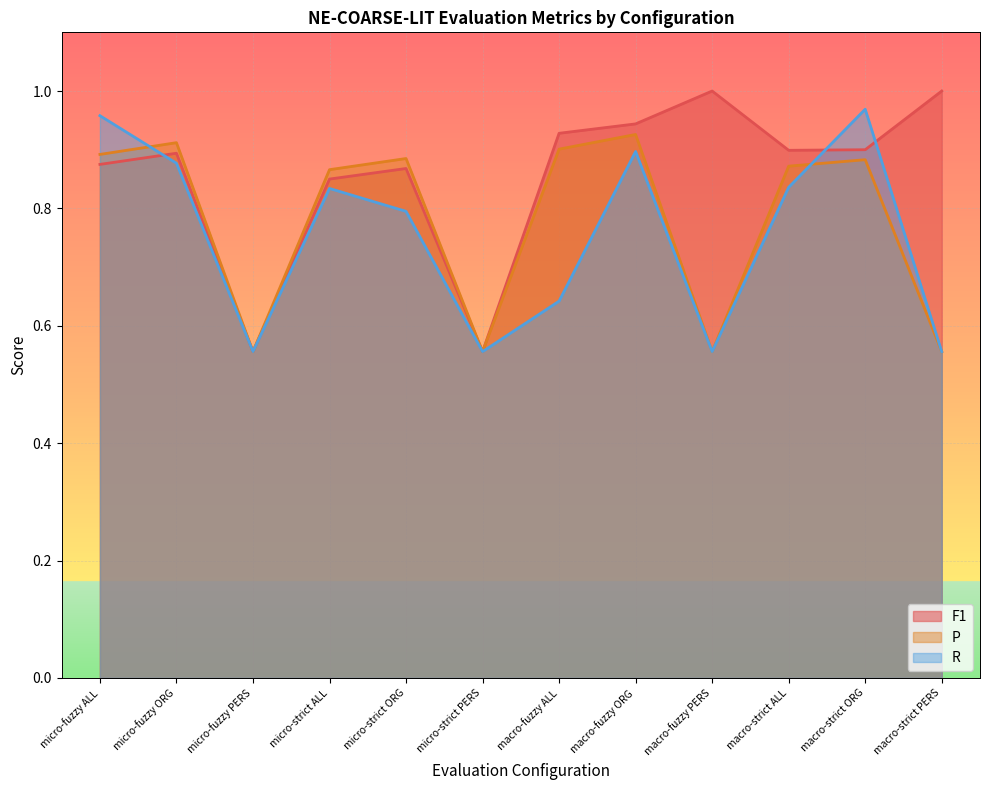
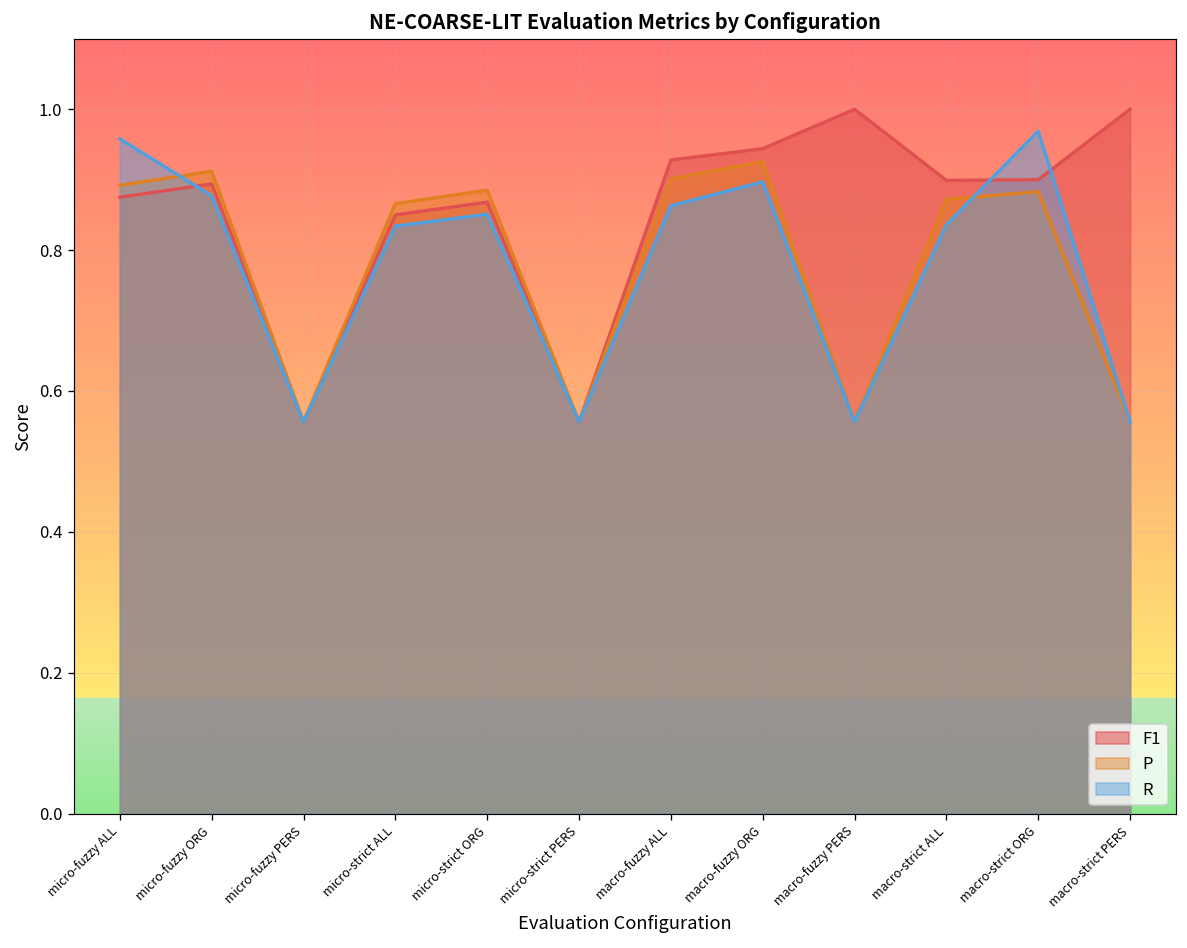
R, micro-strict ORG: 0.80 -> 0.85
R, macro-fuzzy ALL: 0.64 -> 0.86
